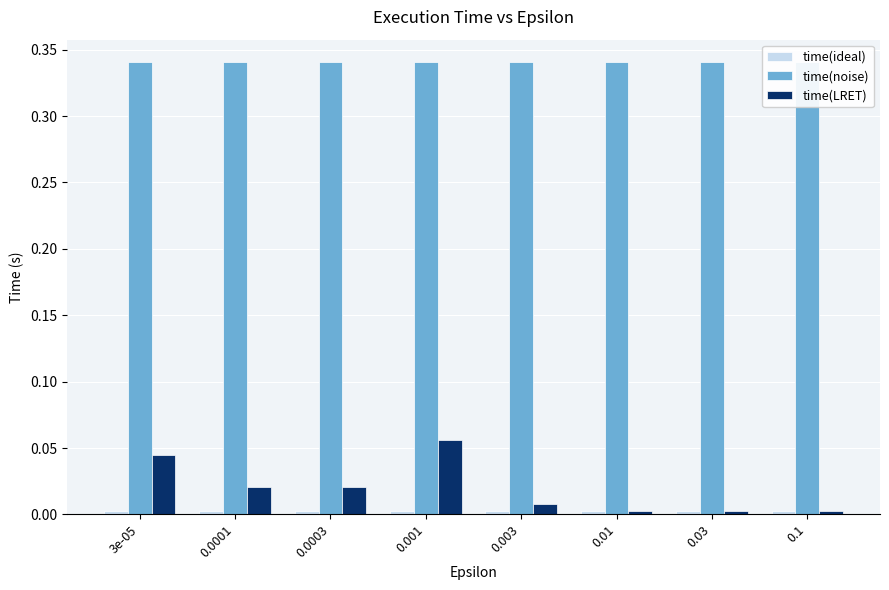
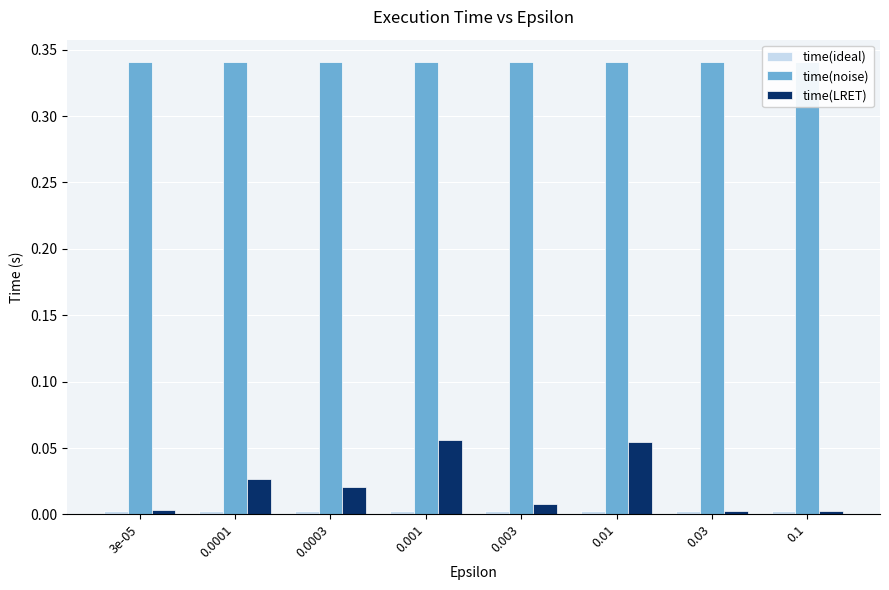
time(LRET), 3e-05: 0.044 -> 0.003
time(LRET), 0.0001: 0.021 -> 0.027
time(LRET), 0.01: 0.002 -> 0.055
